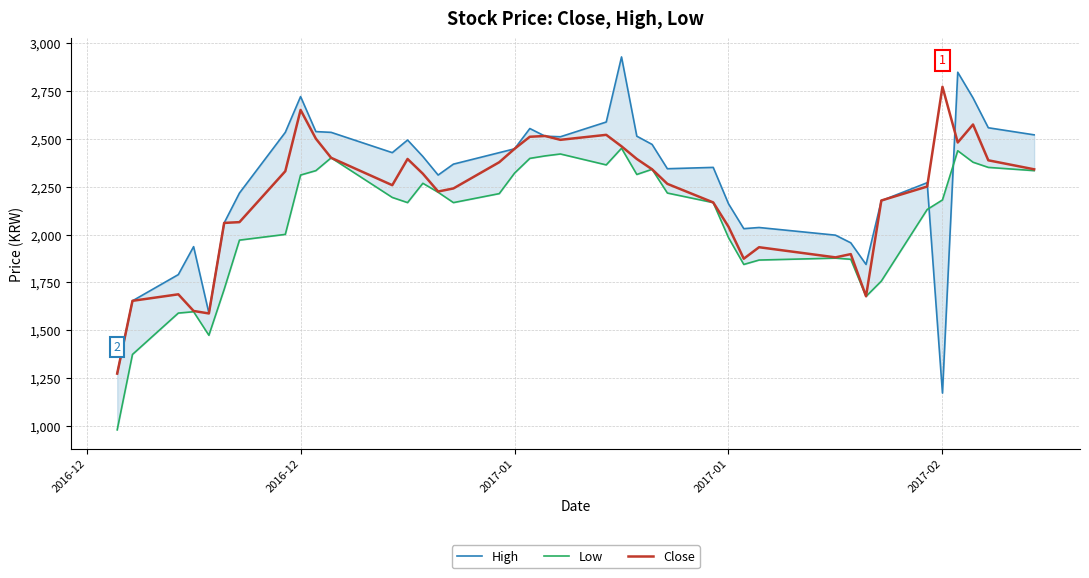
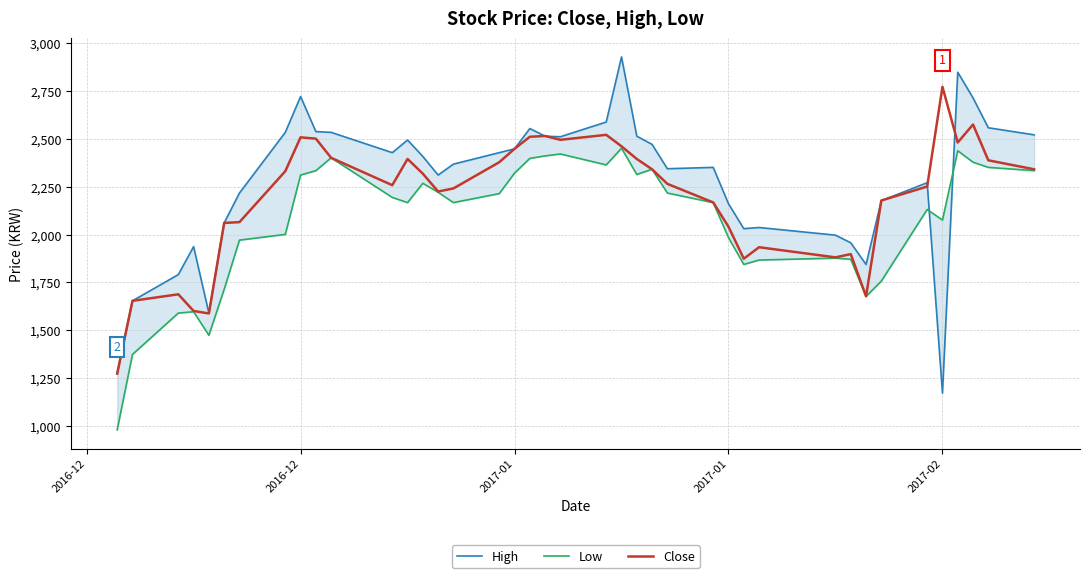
Close, 2016-12: 2,650 -> 2,510
Low, 2017-02: 2,180 -> 2,080
